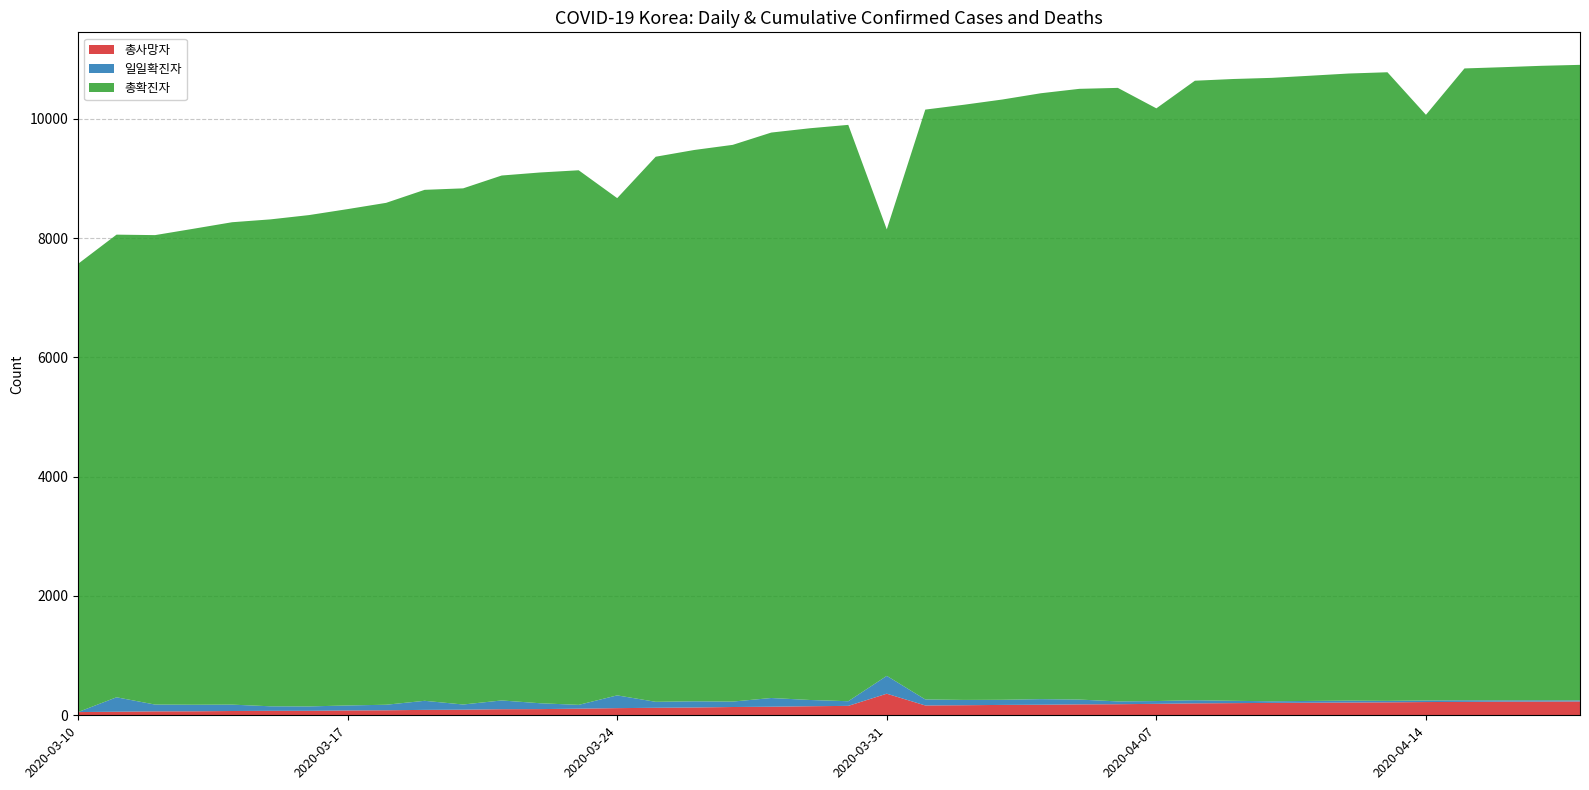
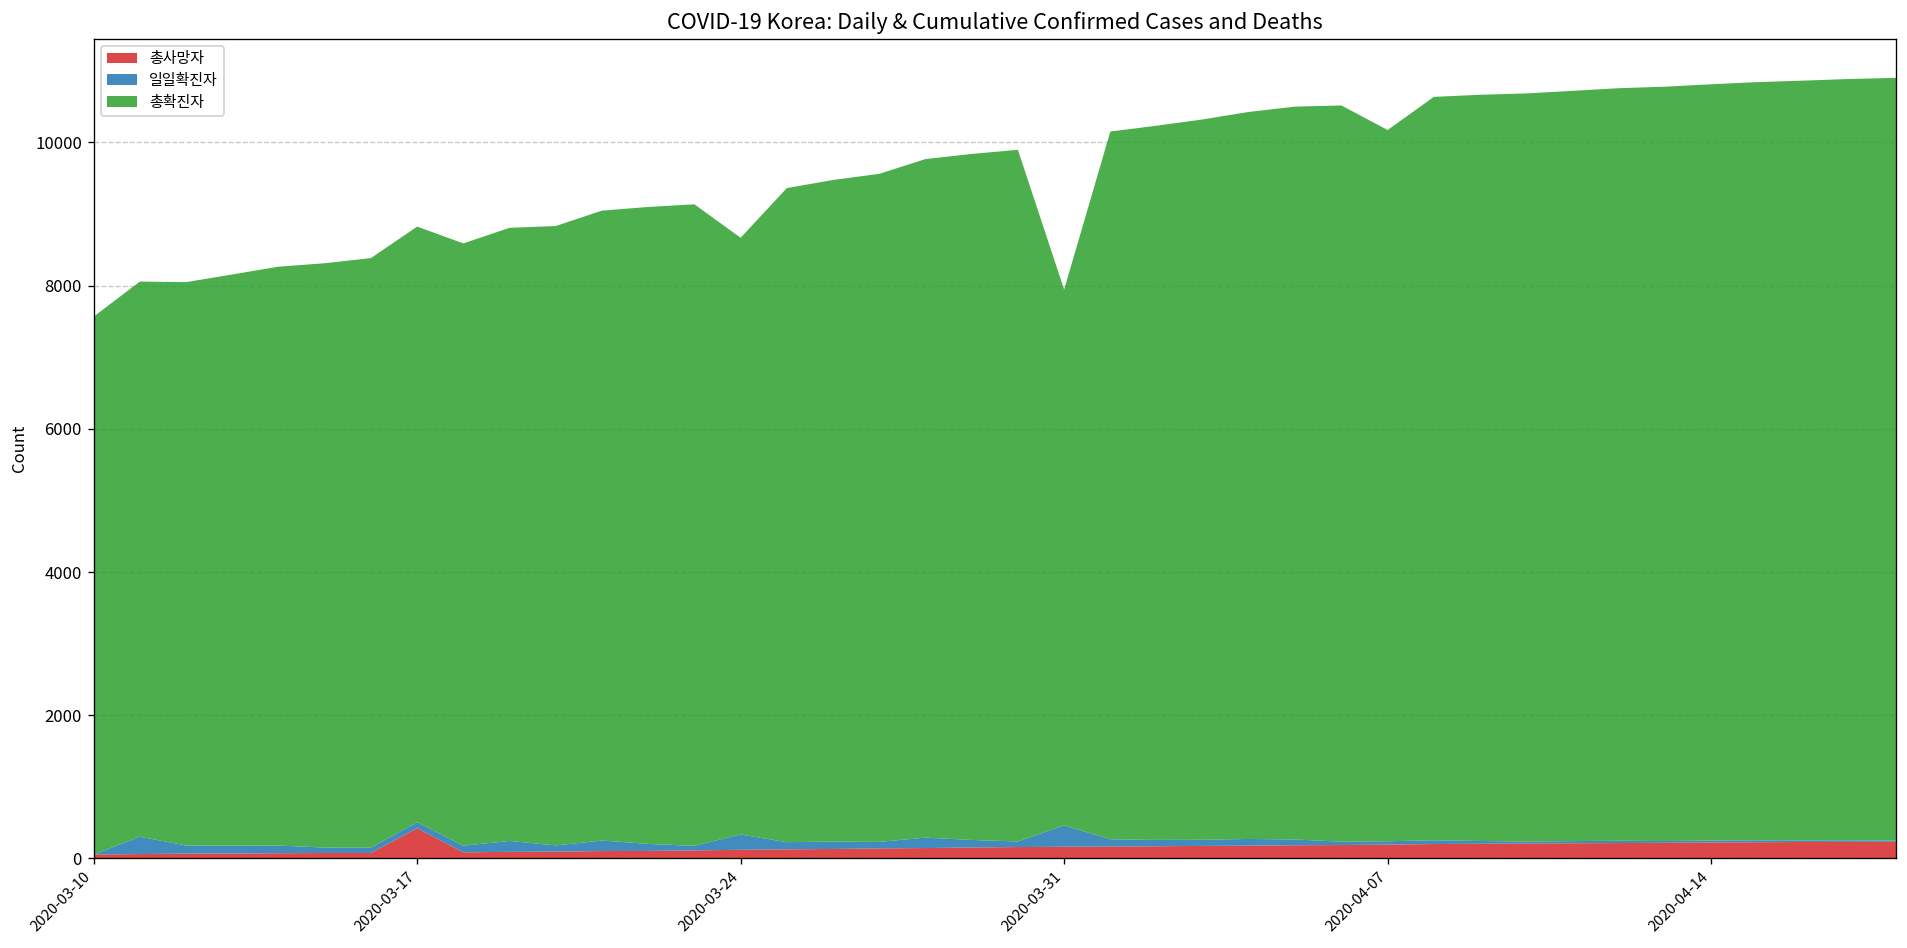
총사망자, 2020-03-17: 100 -> 400
총사망자, 2020-03-31: 400 -> 200
총확진자, 2020-04-14: 9800 -> 10600
